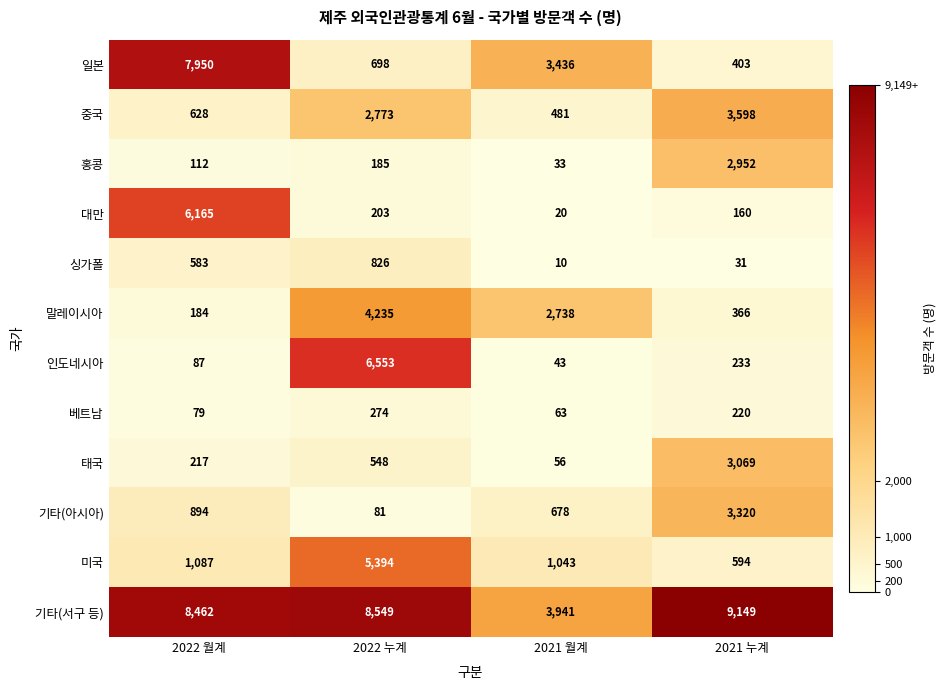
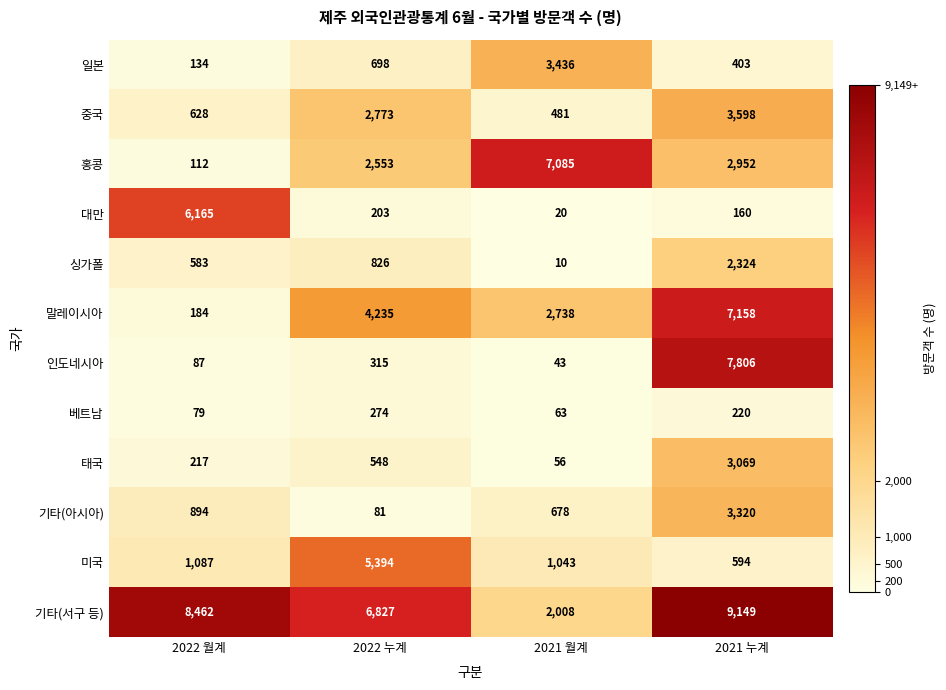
일본, 2022 월계: 7,950 -> 134
홍콩, 2022 누계: 185 -> 2,553
홍콩, 2021 월계: 33 -> 7,085
싱가폴, 2021 누계: 31 -> 2,324
말레이시아, 2021 누계: 366 -> 7,158
인도네시아, 2022 누계: 6,553 -> 315
인도네시아, 2021 누계: 233 -> 7,806
기타(서구 등), 2022 누계: 8,549 -> 6,827
기타(서구 등), 2021 월계: 3,941 -> 2,008
